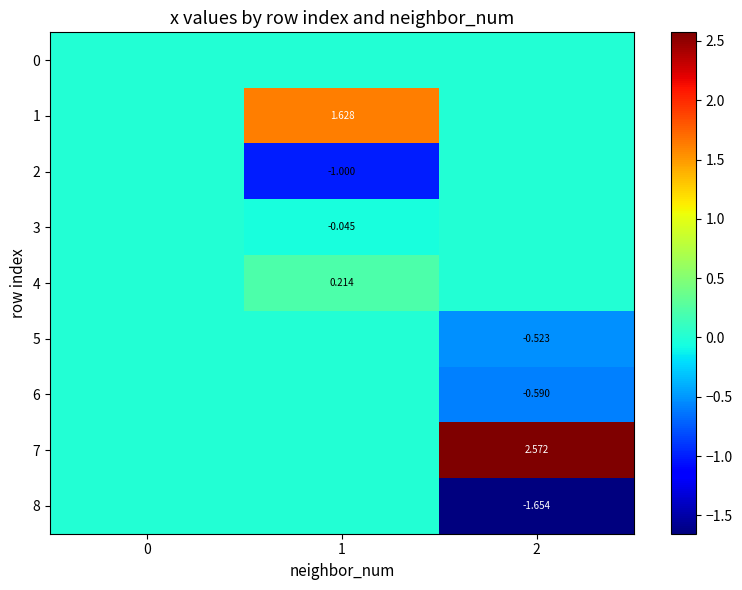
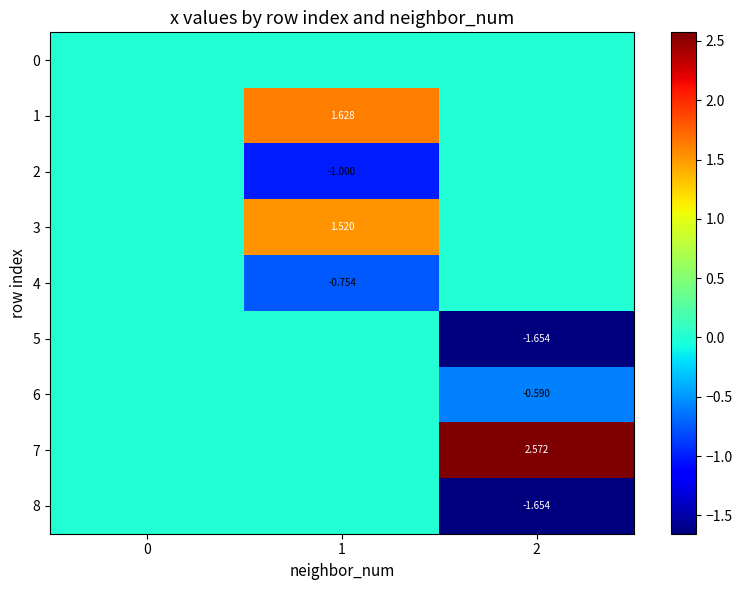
3, 1: -0.045 -> 1.520
4, 1: 0.214 -> -0.754
5, 2: -0.523 -> -1.654
